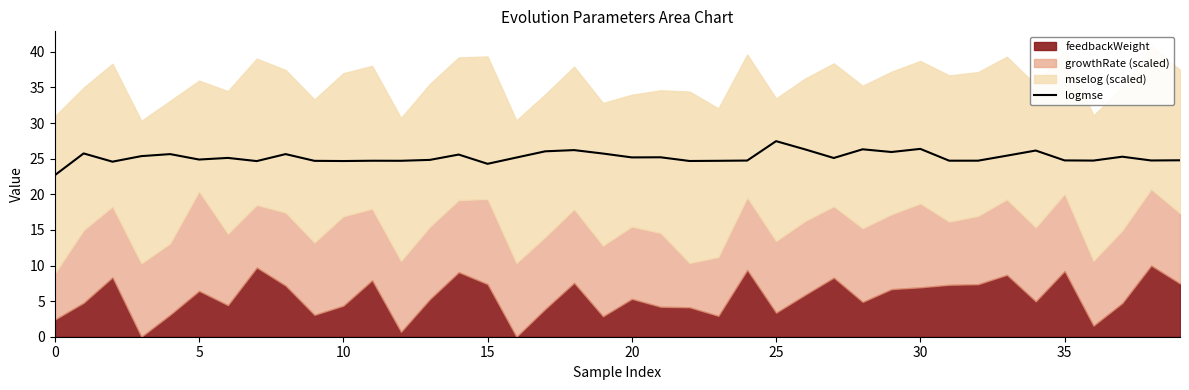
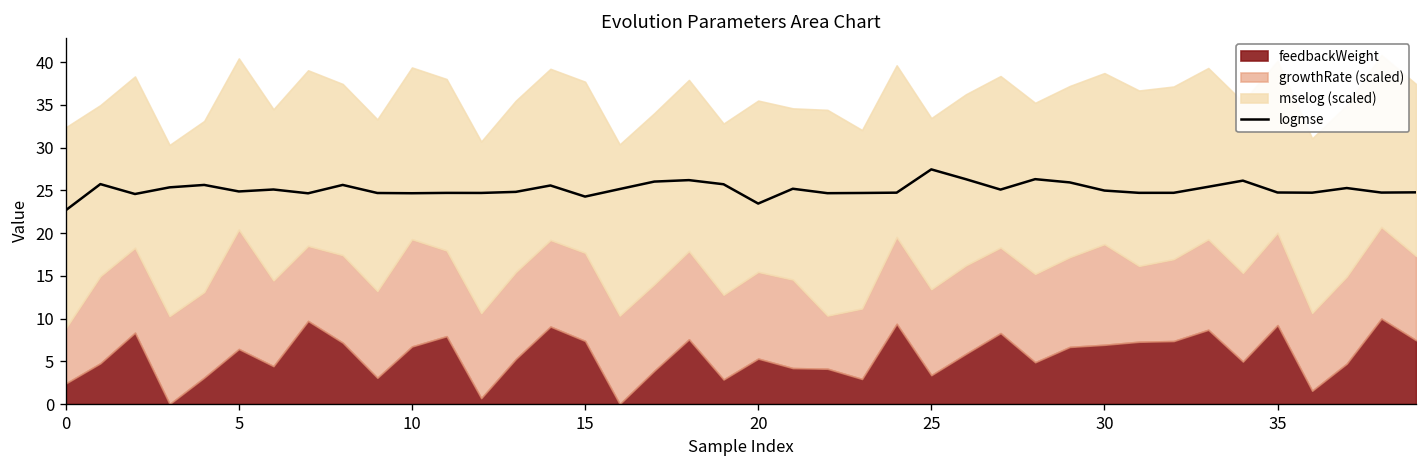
mselog (scaled), 0: 22 -> 24
mselog (scaled), 5: 16 -> 20
feedbackWeight, 10: 4 -> 7
growthRate (scaled), 15: 12 -> 10
logmse, 20: 25 -> 23
mselog (scaled), 20: 19 -> 20
logmse, 30: 26 -> 25
